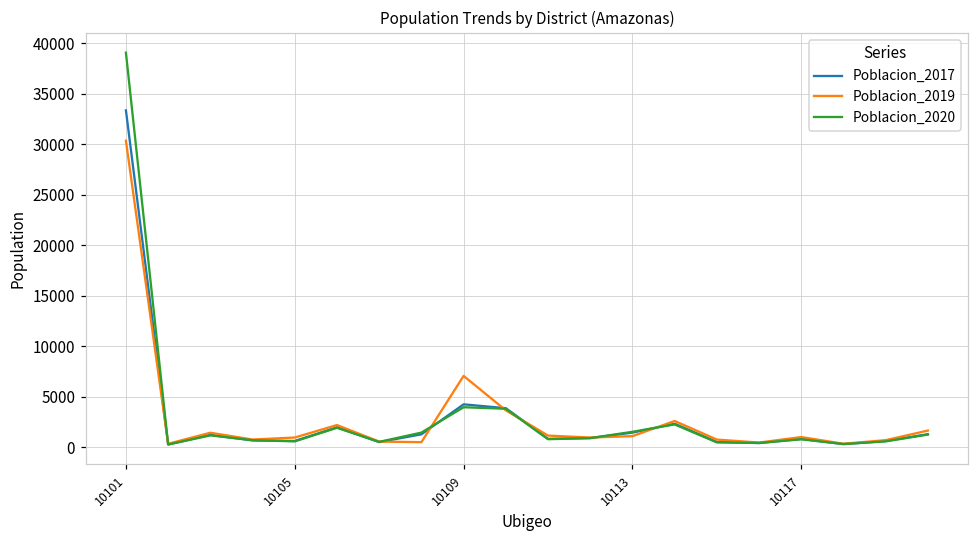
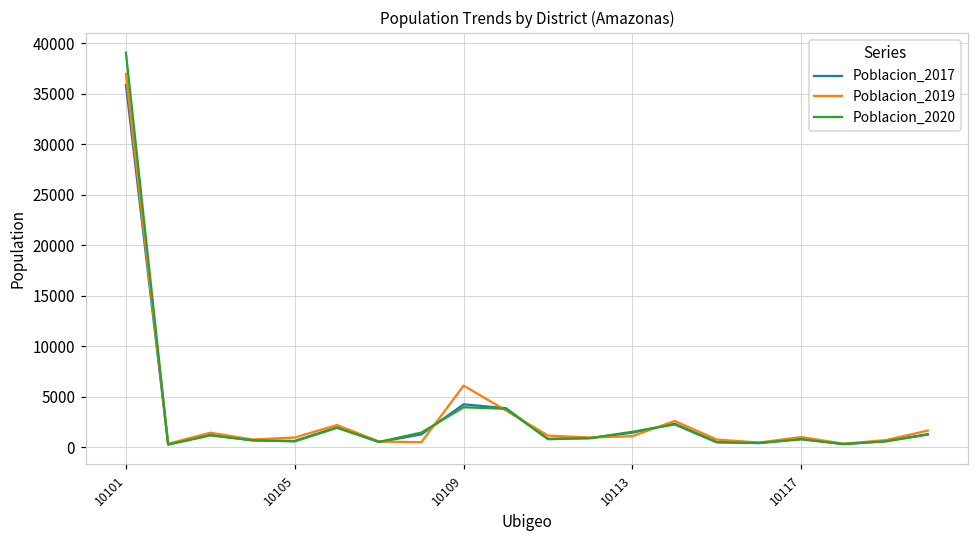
Poblacion_2017, 10101: 33000 -> 36000
Poblacion_2019, 10101: 30000 -> 37000
Poblacion_2019, 10109: 7000 -> 6000
